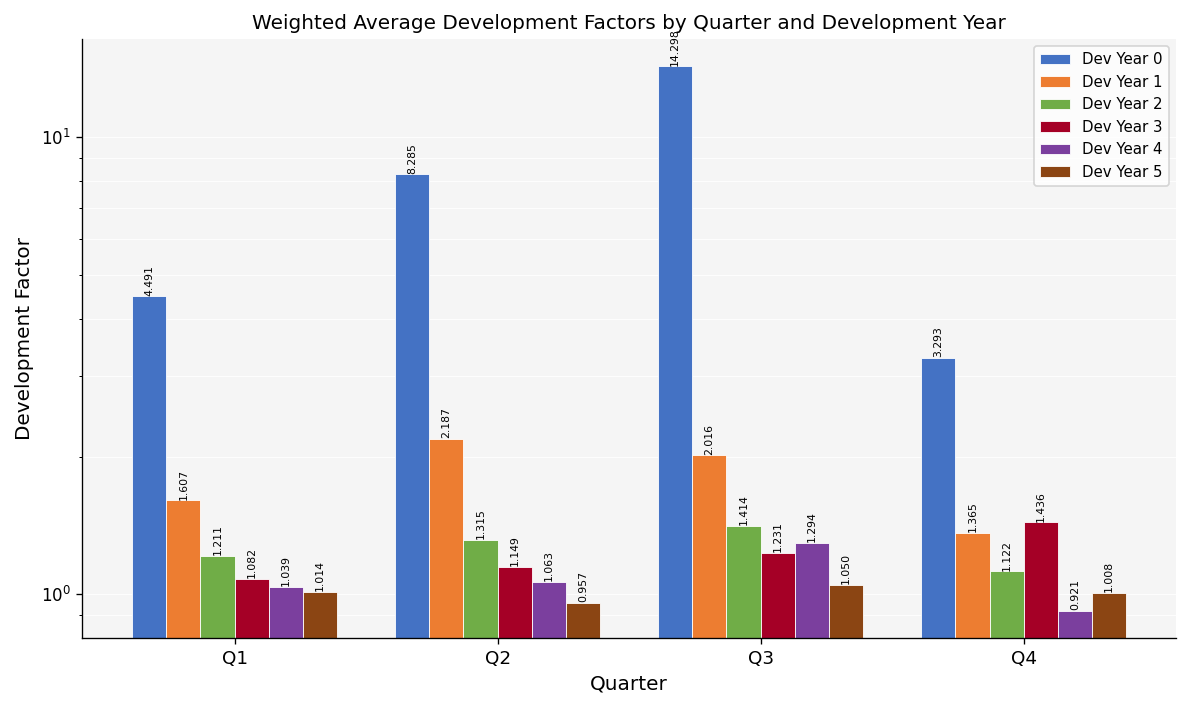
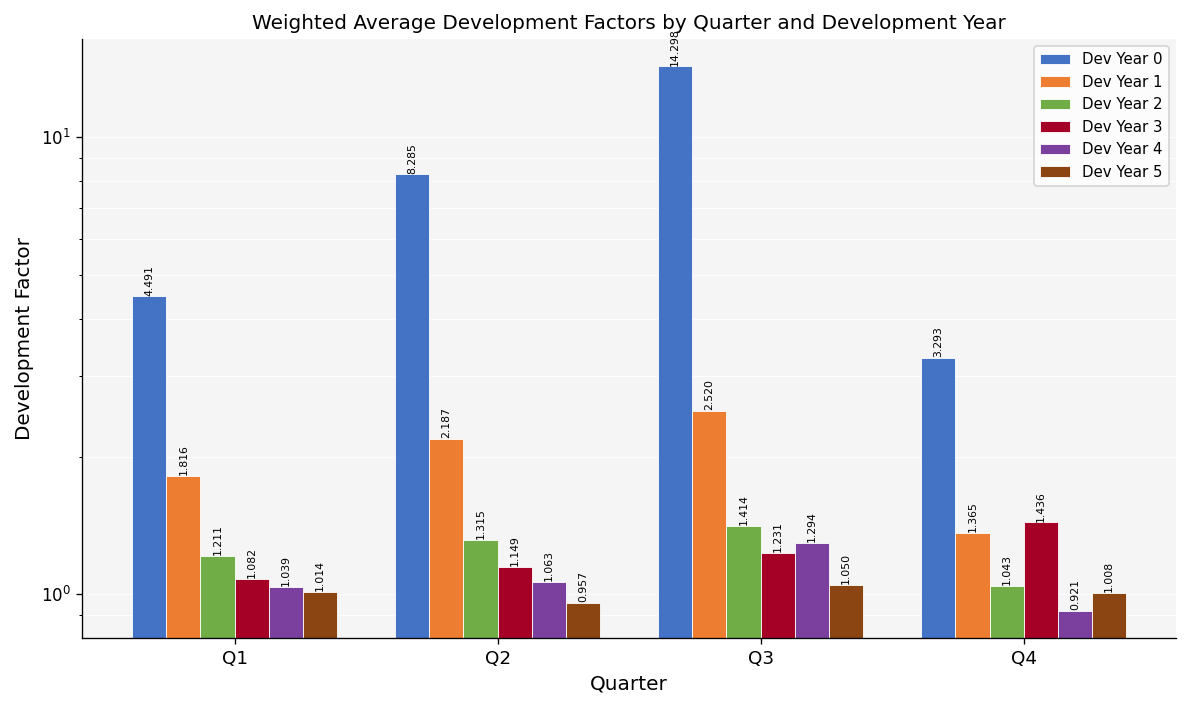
Dev Year 1, Q1: 1.607 -> 1.816
Dev Year 1, Q3: 2.016 -> 2.520
Dev Year 2, Q4: 1.122 -> 1.043
